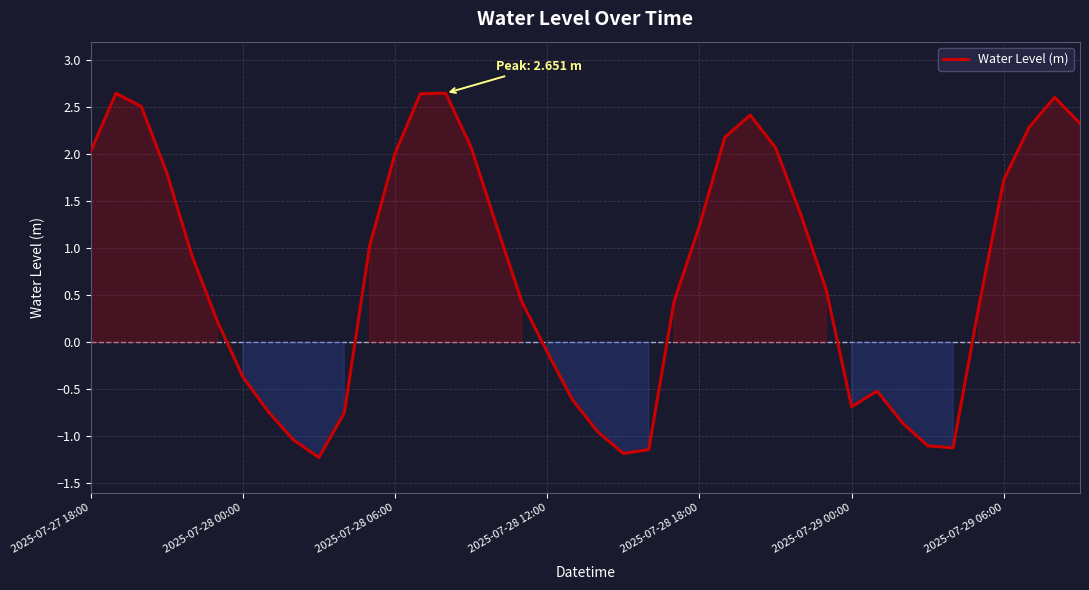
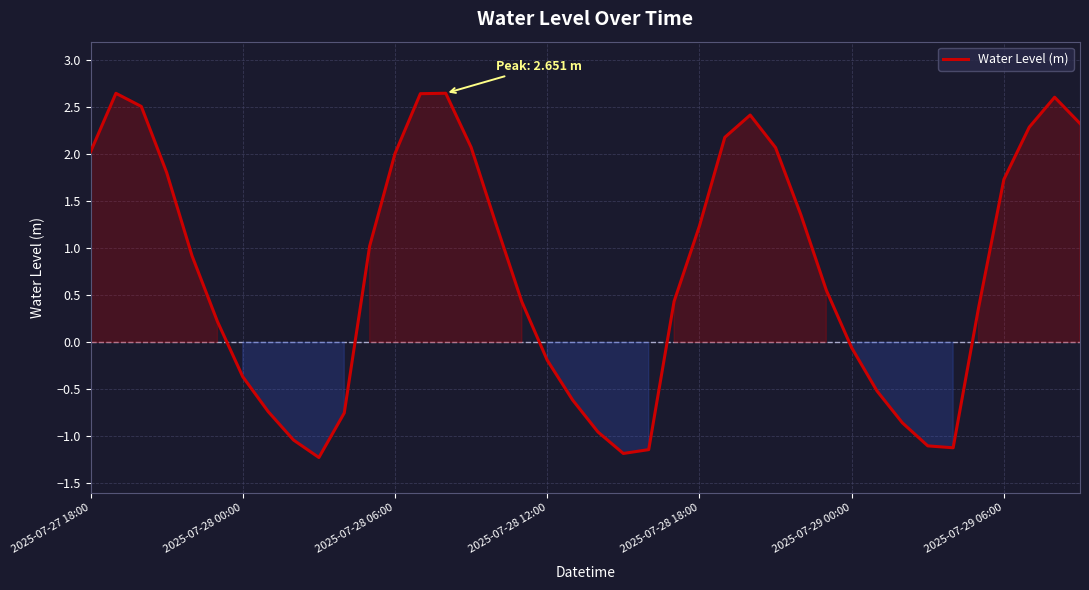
2025-07-28 12:00: -0.1 -> -0.2
2025-07-29 00:00: -0.7 -> -0.1
